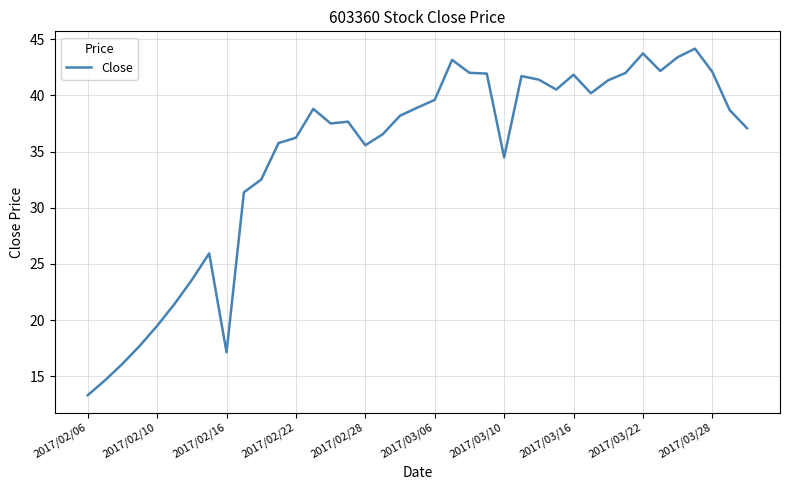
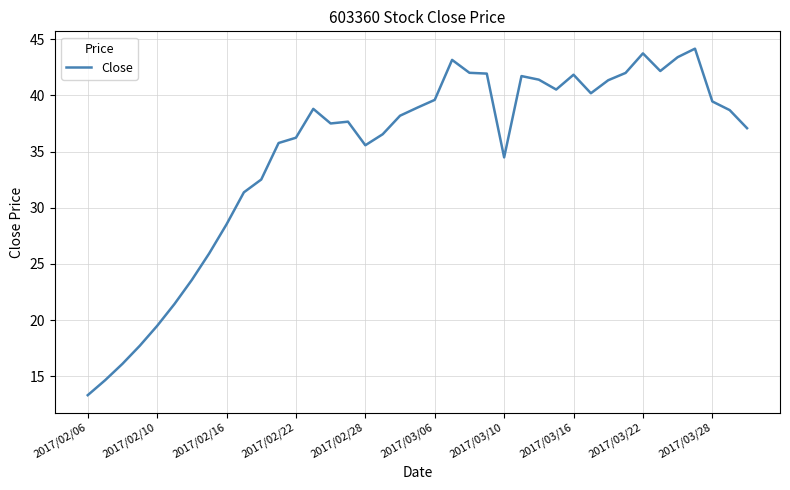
2017/02/16: 17.1 -> 28.5
2017/03/28: 42.1 -> 39.5
